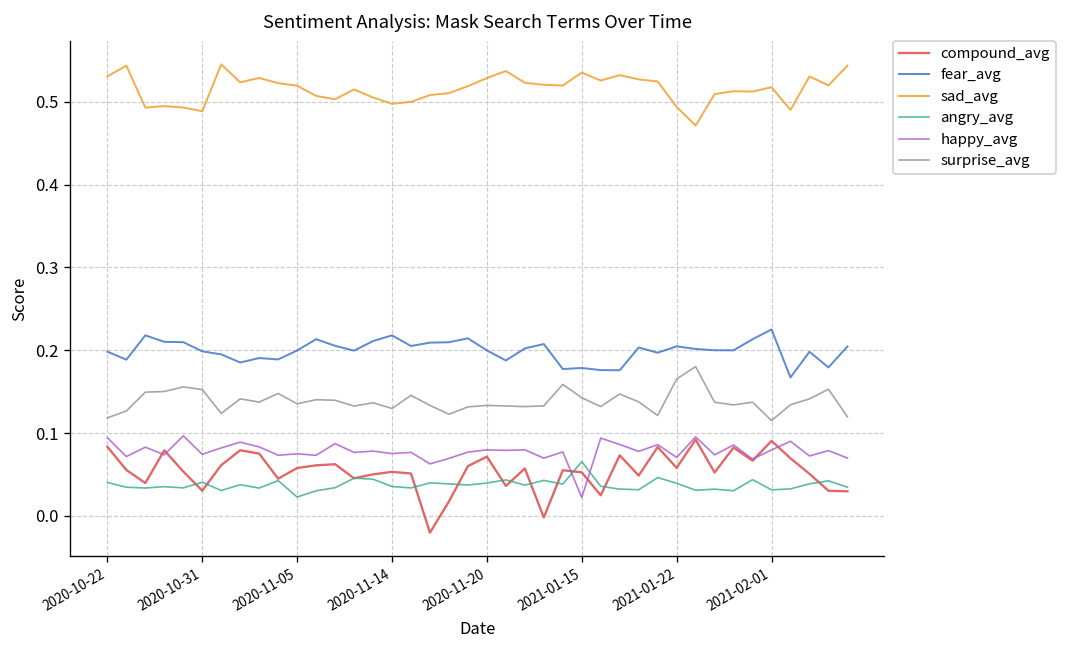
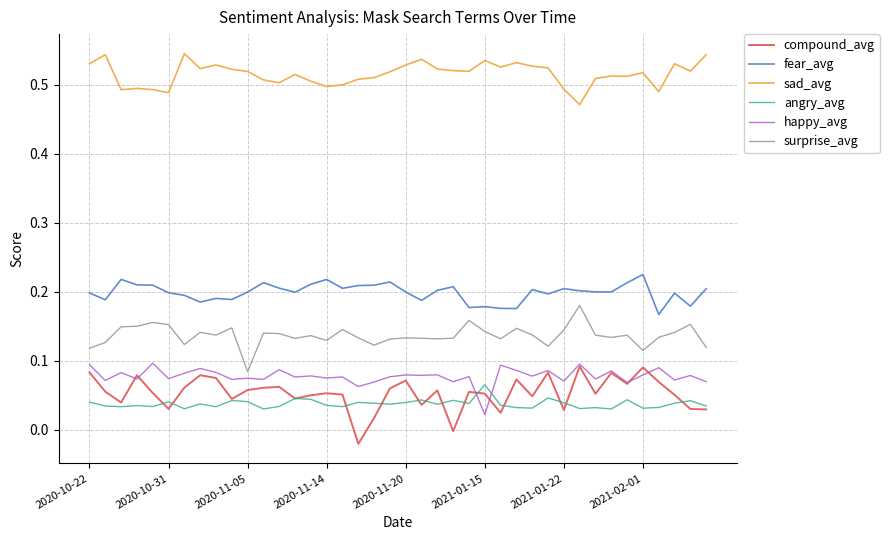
angry_avg, 2020-11-05: 0.02 -> 0.04
surprise_avg, 2020-11-05: 0.14 -> 0.08
compound_avg, 2021-01-22: 0.06 -> 0.03
surprise_avg, 2021-01-22: 0.17 -> 0.14
